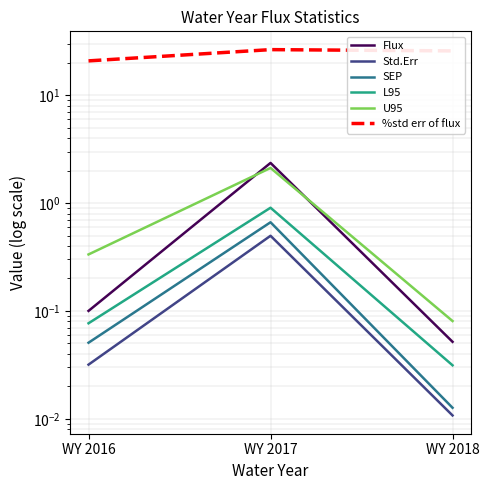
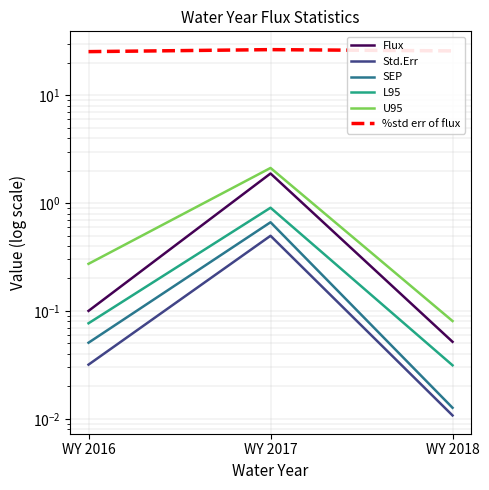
U95, WY 2016: 0.33 -> 0.27
%std err of flux, WY 2016: 21 -> 25
Flux, WY 2017: 2.4 -> 1.9
